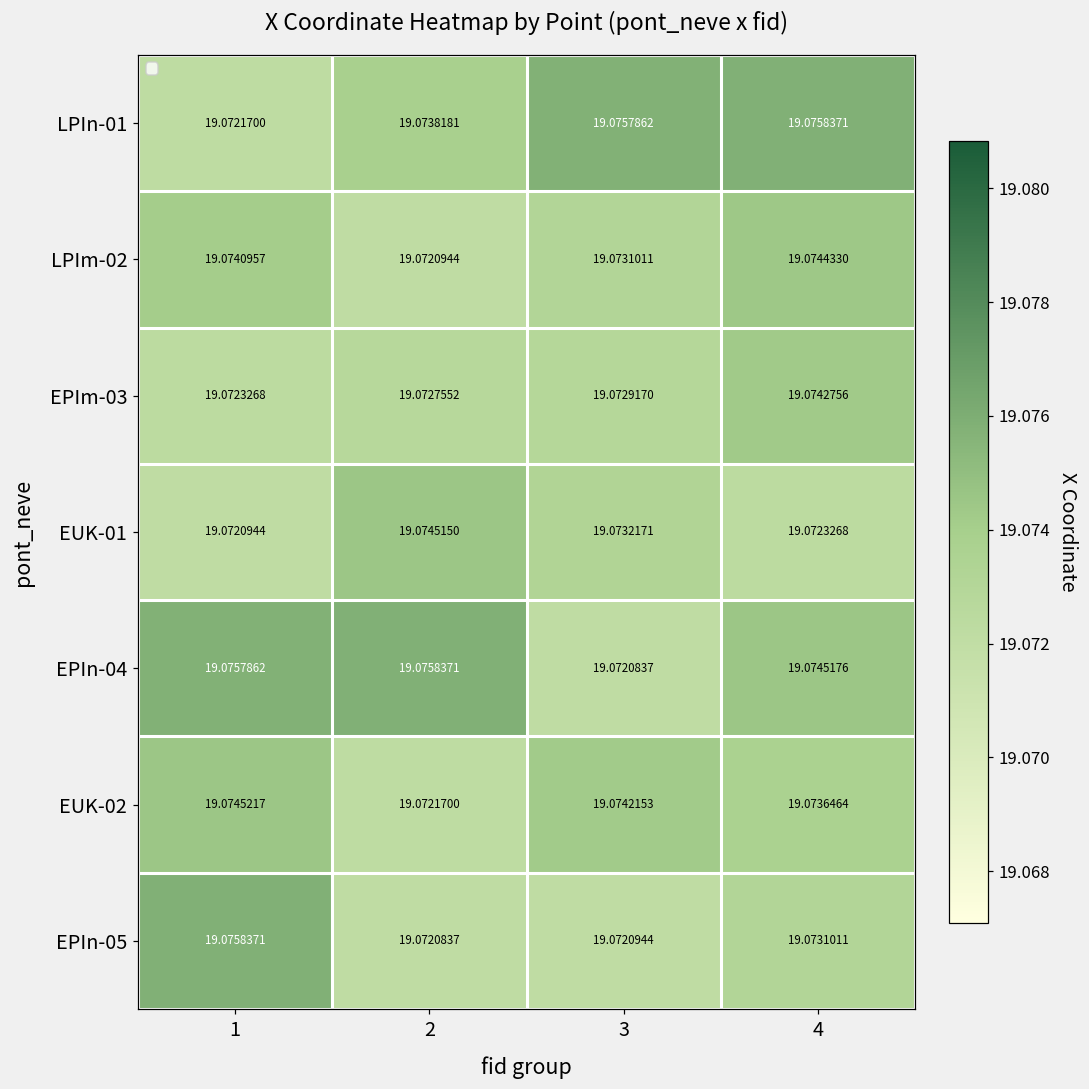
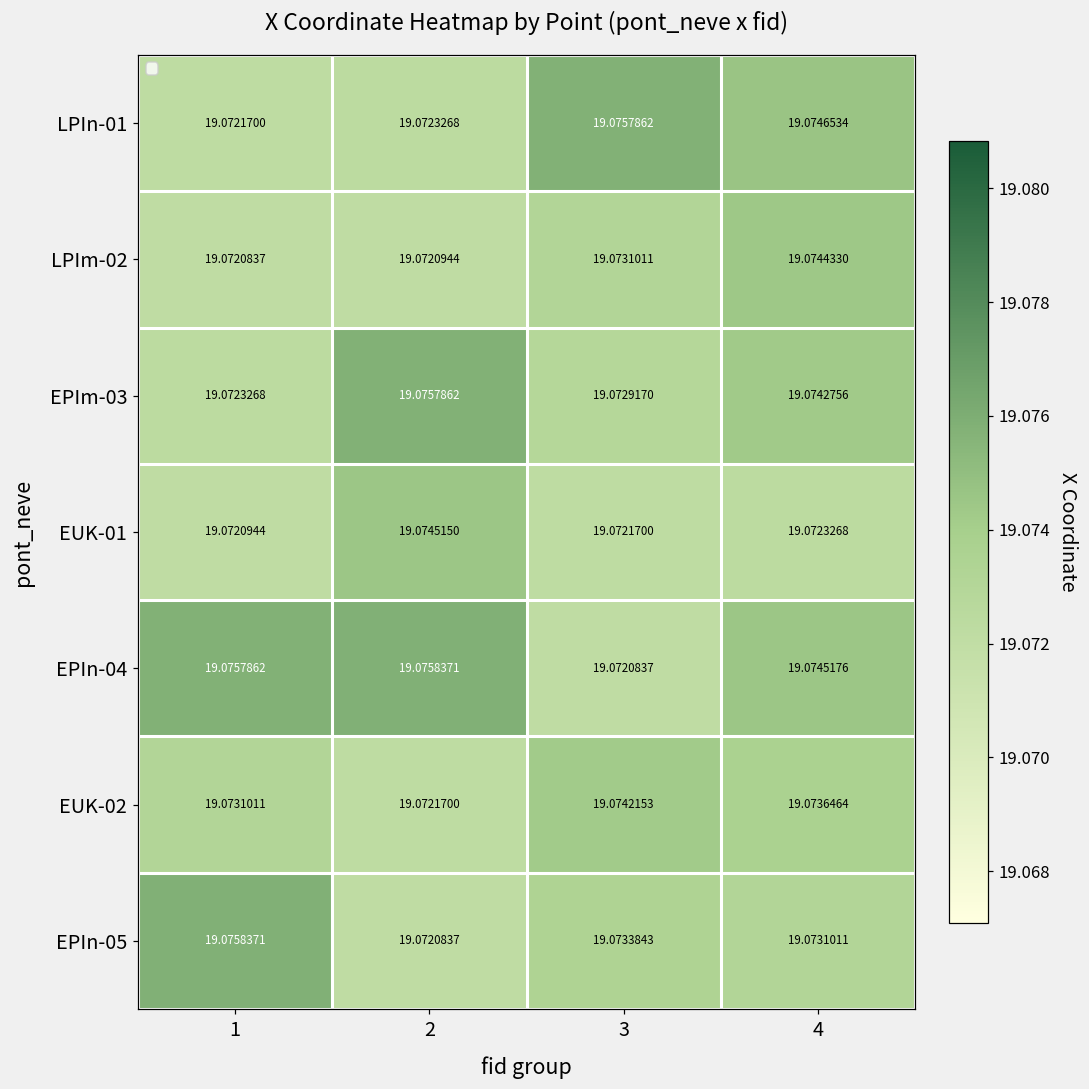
LPIn-01, 2: 19.0738181 -> 19.0723268
LPIn-01, 4: 19.0758371 -> 19.0746534
LPIm-02, 1: 19.0740957 -> 19.0720837
EPIm-03, 2: 19.0727552 -> 19.0757862
EUK-01, 3: 19.0732171 -> 19.0721700
EUK-02, 1: 19.0745217 -> 19.0731011
EPIn-05, 3: 19.0720944 -> 19.0733843
